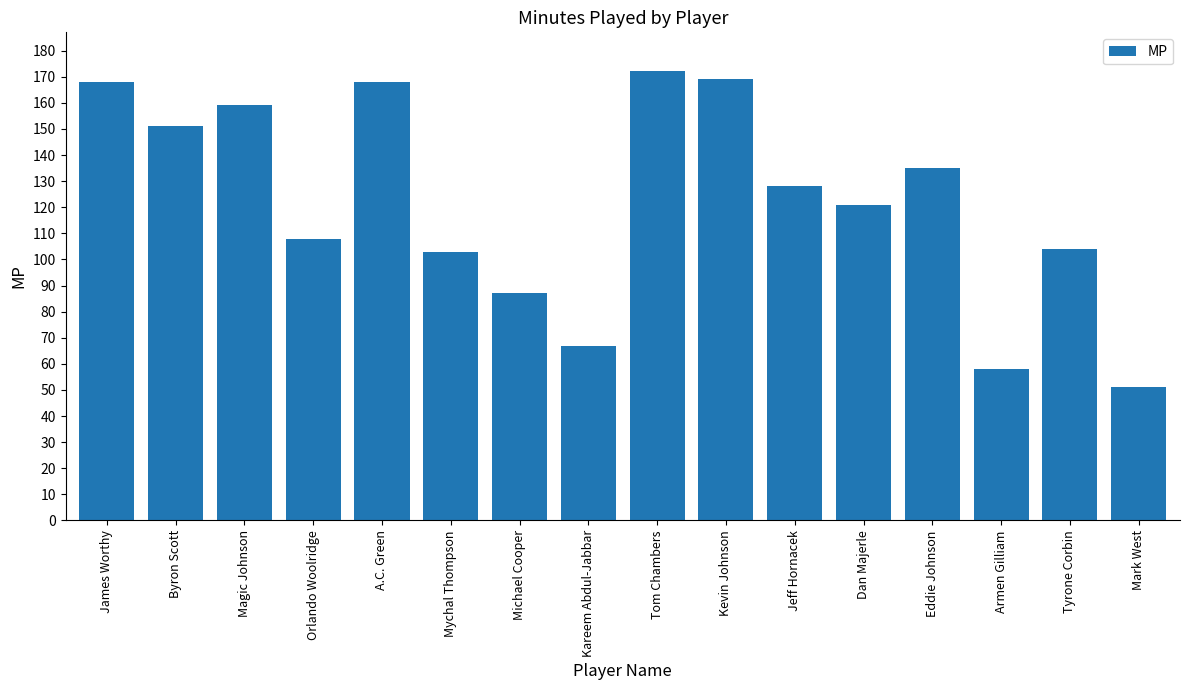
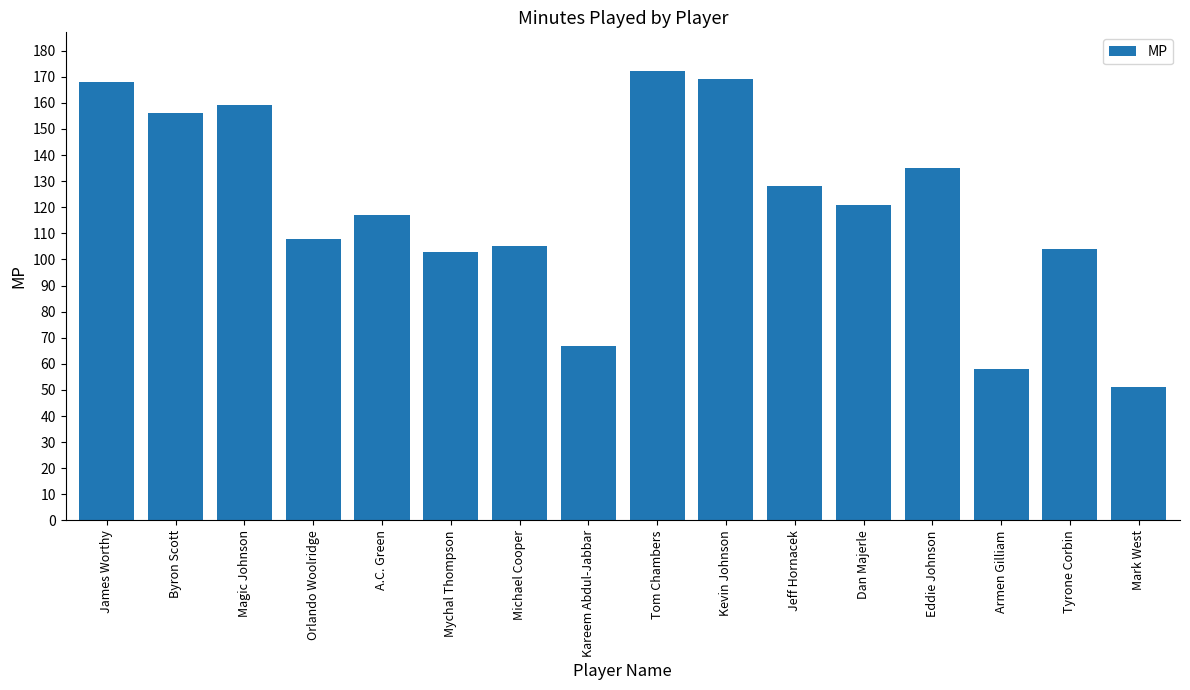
Byron Scott: 151 -> 156
A.C. Green: 168 -> 117
Michael Cooper: 87 -> 105
